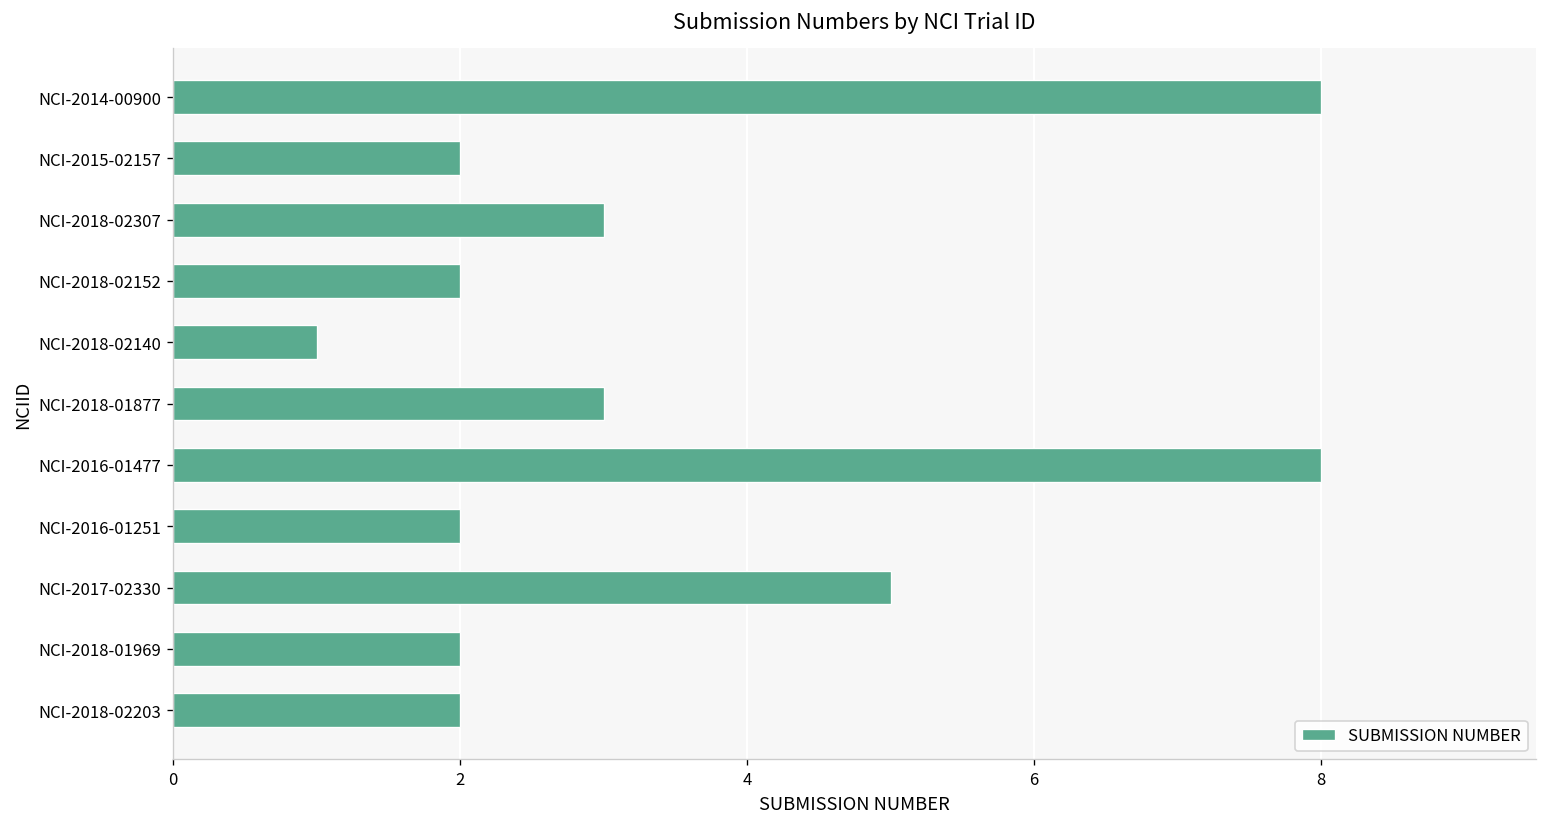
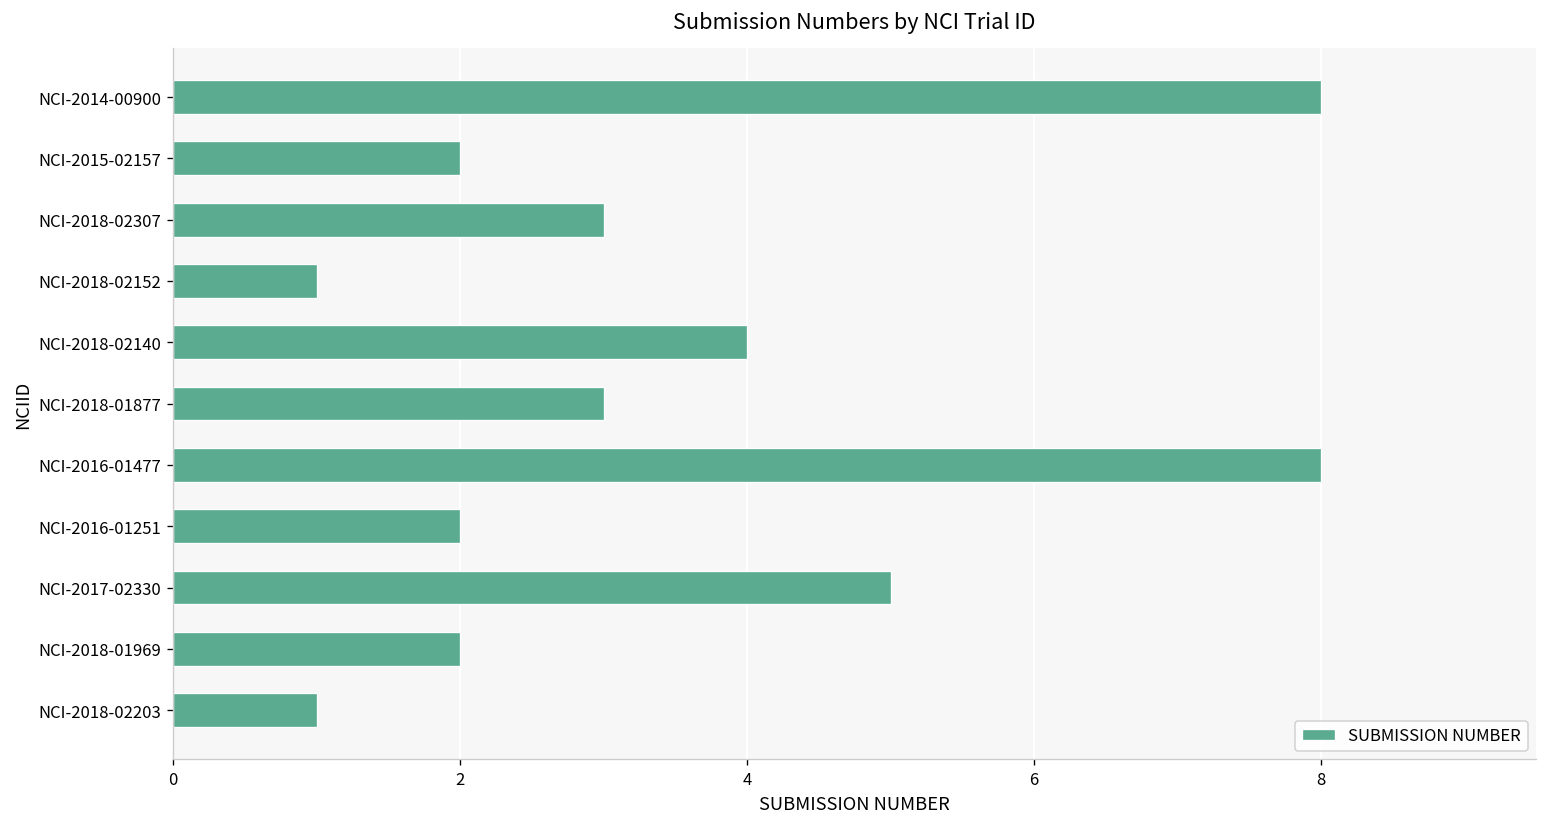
NCI-2018-02152: 2 -> 1
NCI-2018-02140: 1 -> 4
NCI-2018-02203: 2 -> 1
